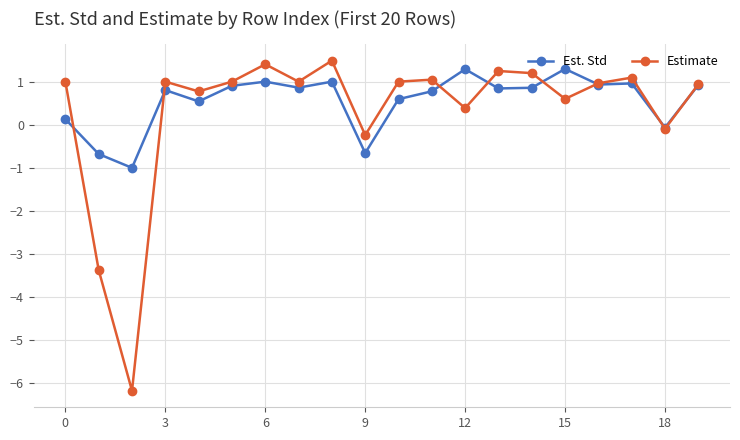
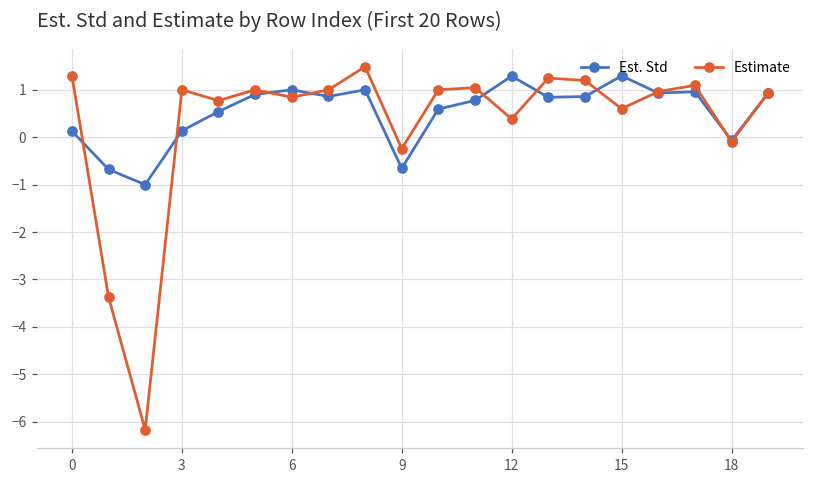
Estimate, 0: 1.0 -> 1.3
Est. Std, 3: 0.8 -> 0.1
Estimate, 6: 1.4 -> 0.8
